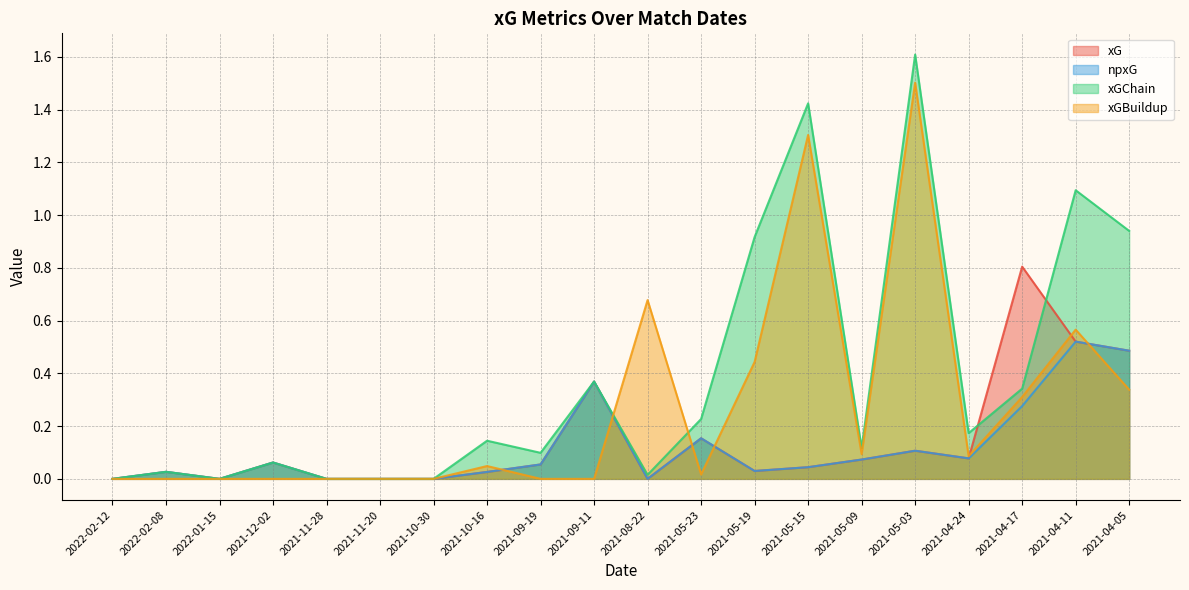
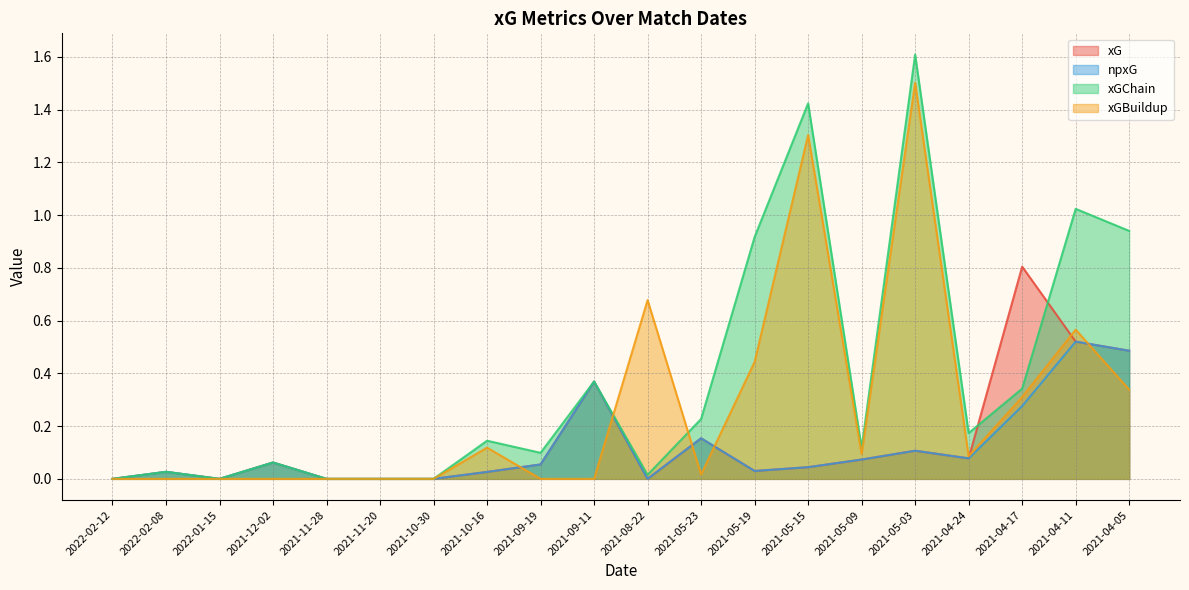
xGBuildup, 2021-10-16: 0.05 -> 0.12
xGChain, 2021-04-11: 1.09 -> 1.02
